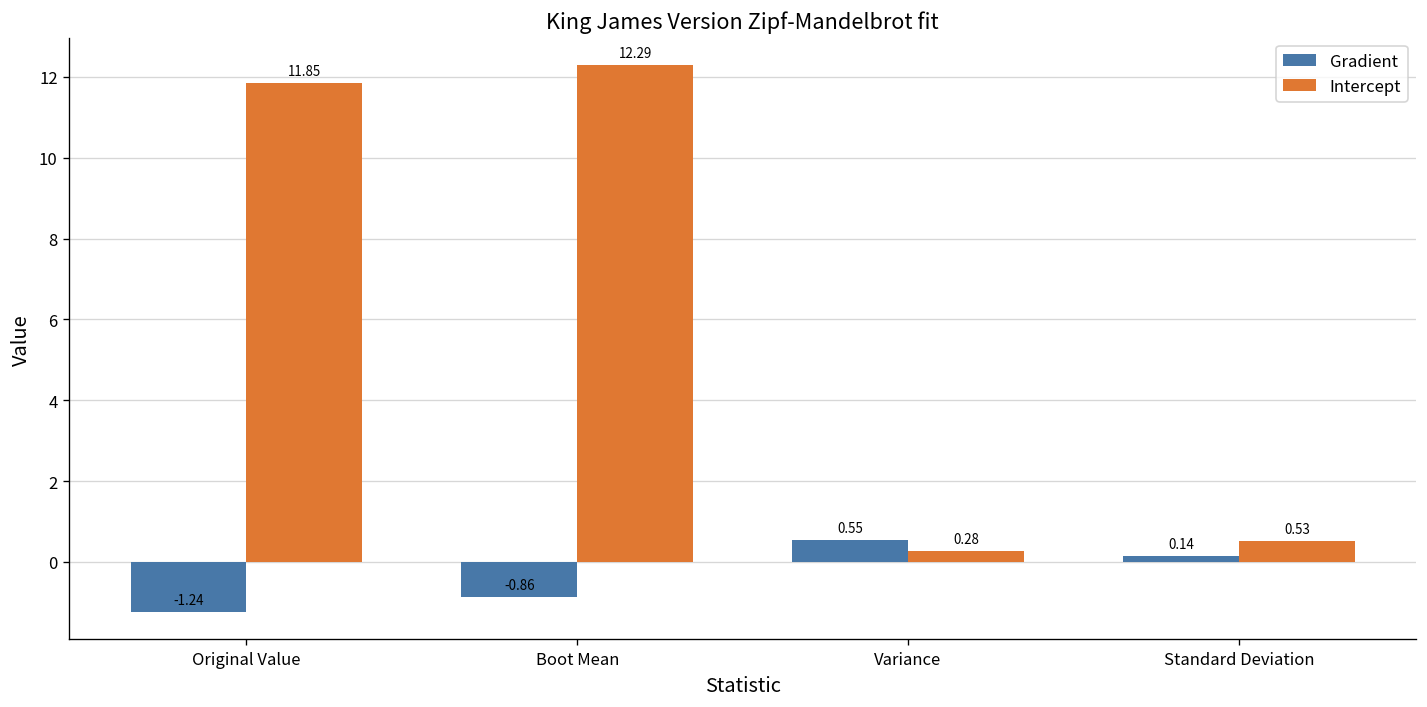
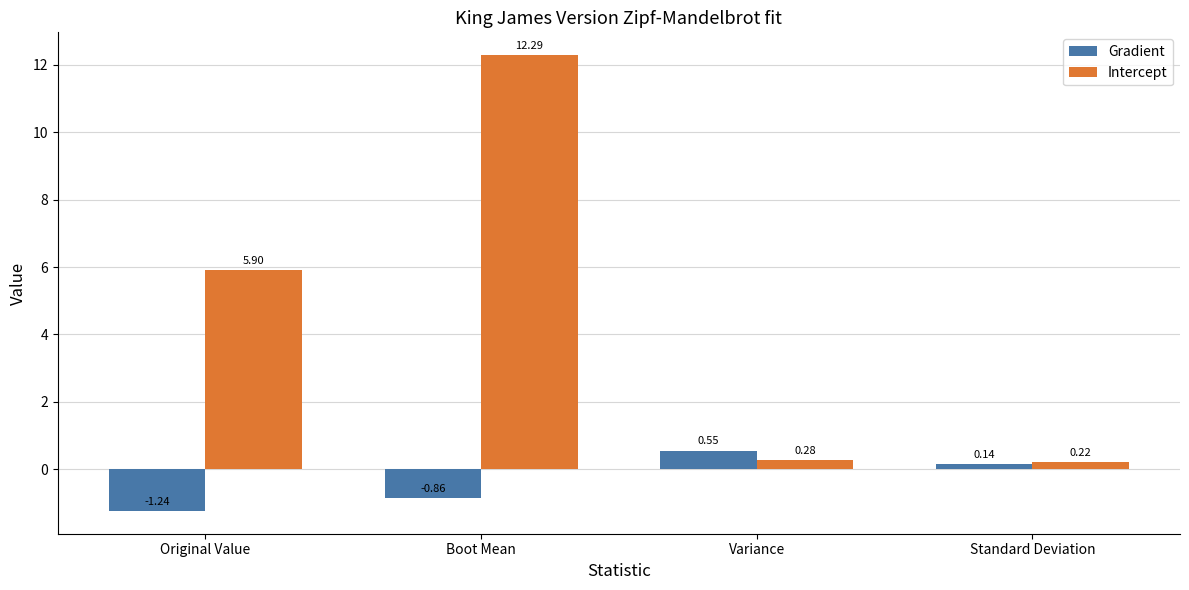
Intercept, Original Value: 11.85 -> 5.90
Intercept, Standard Deviation: 0.53 -> 0.22
